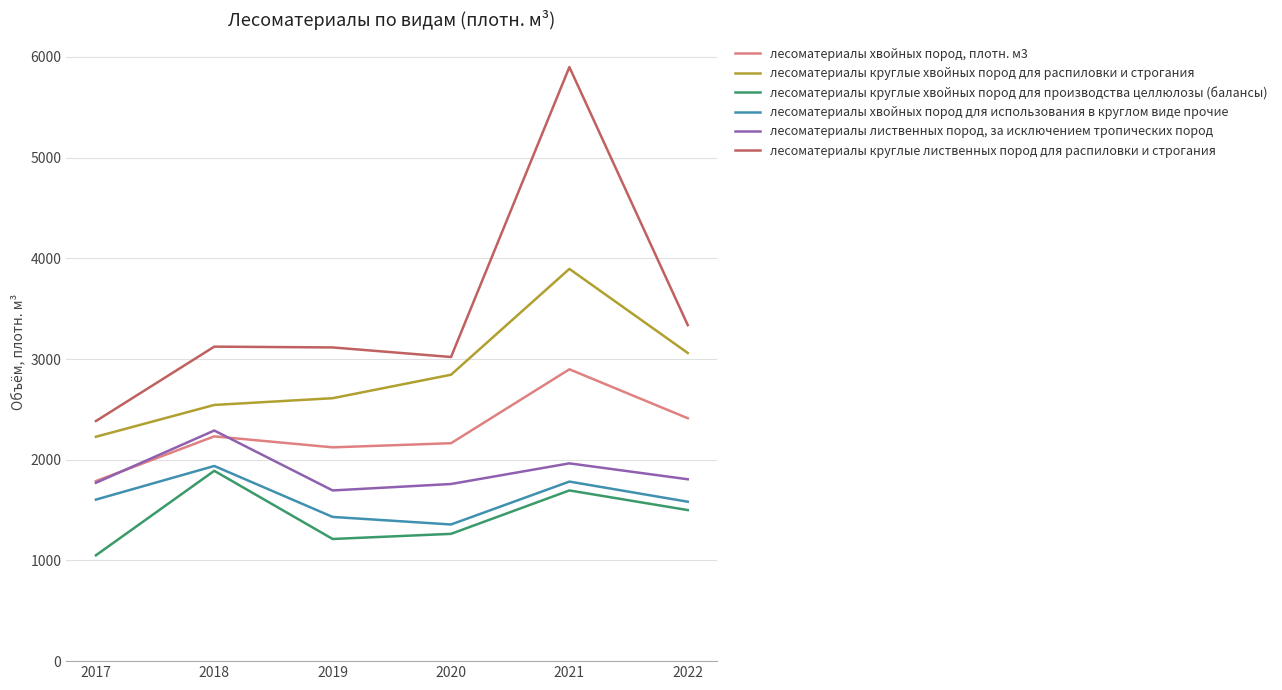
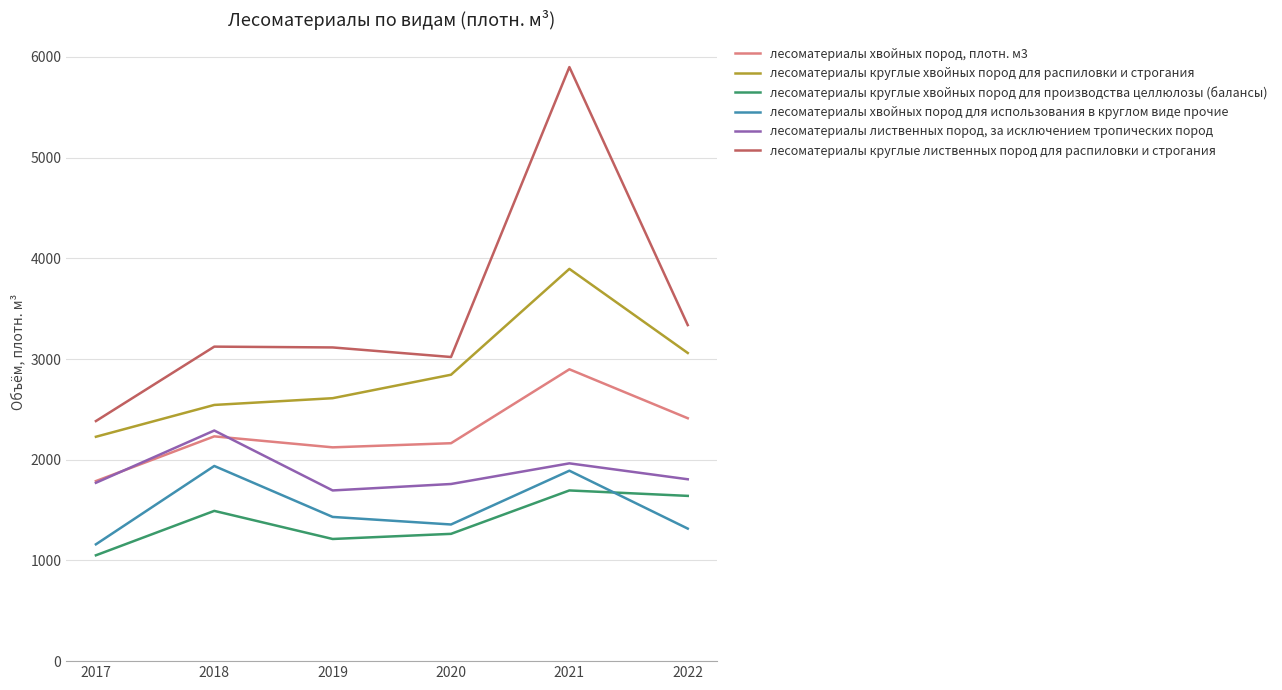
лесоматериалы хвойных пород для использования в круглом виде прочие, 2017: 1600 -> 1160
лесоматериалы круглые хвойных пород для производства целлюлозы (балансы), 2018: 1890 -> 1490
лесоматериалы хвойных пород для использования в круглом виде прочие, 2021: 1780 -> 1890
лесоматериалы круглые хвойных пород для производства целлюлозы (балансы), 2022: 1500 -> 1640
лесоматериалы хвойных пород для использования в круглом виде прочие, 2022: 1580 -> 1320
